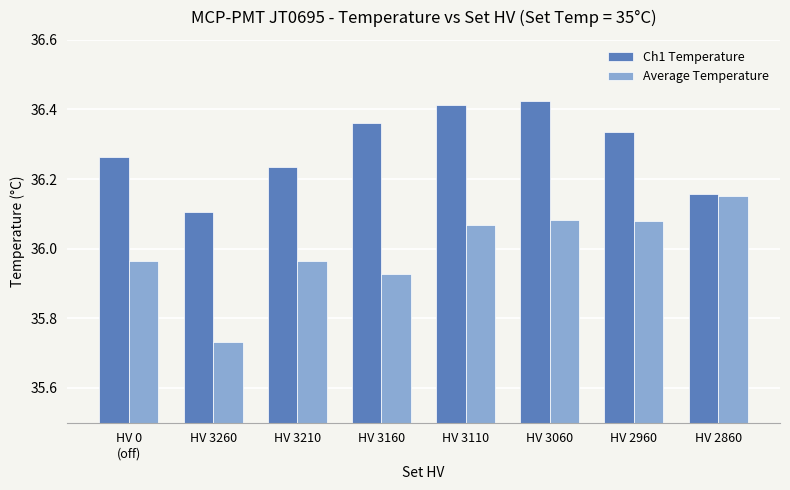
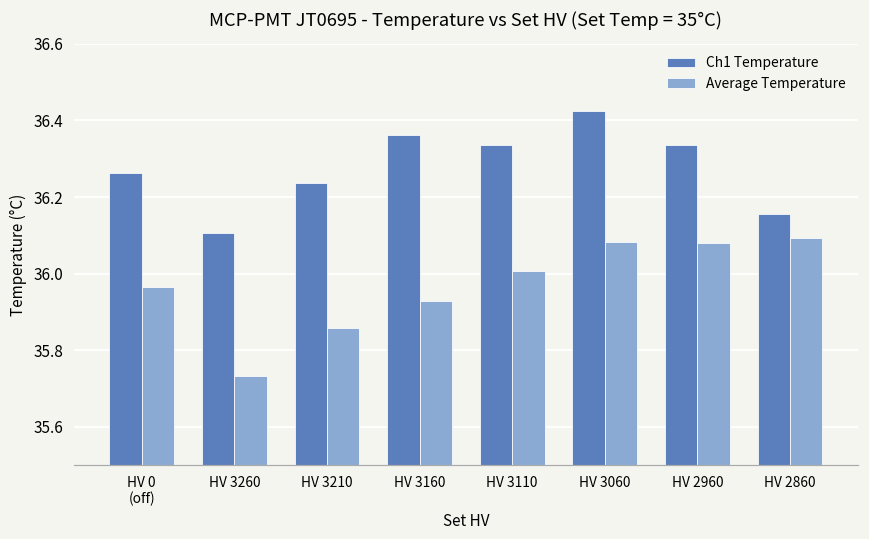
Average Temperature, HV 3210: 35.97 -> 35.86
Ch1 Temperature, HV 3110: 36.41 -> 36.34
Average Temperature, HV 3110: 36.07 -> 36.01
Average Temperature, HV 2860: 36.15 -> 36.09
